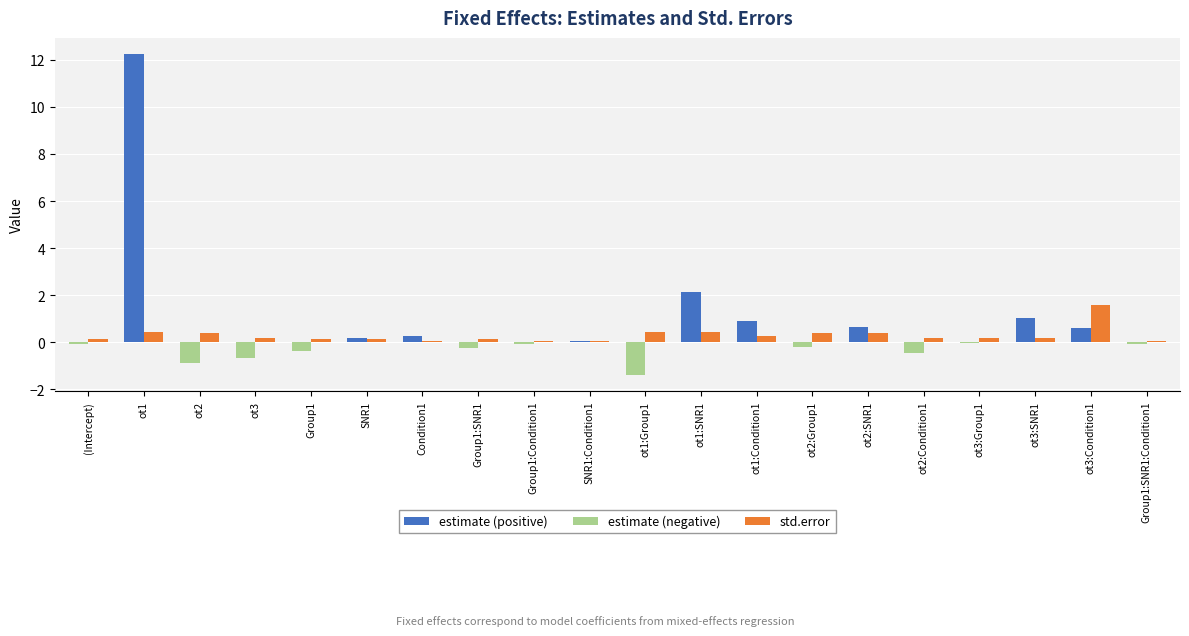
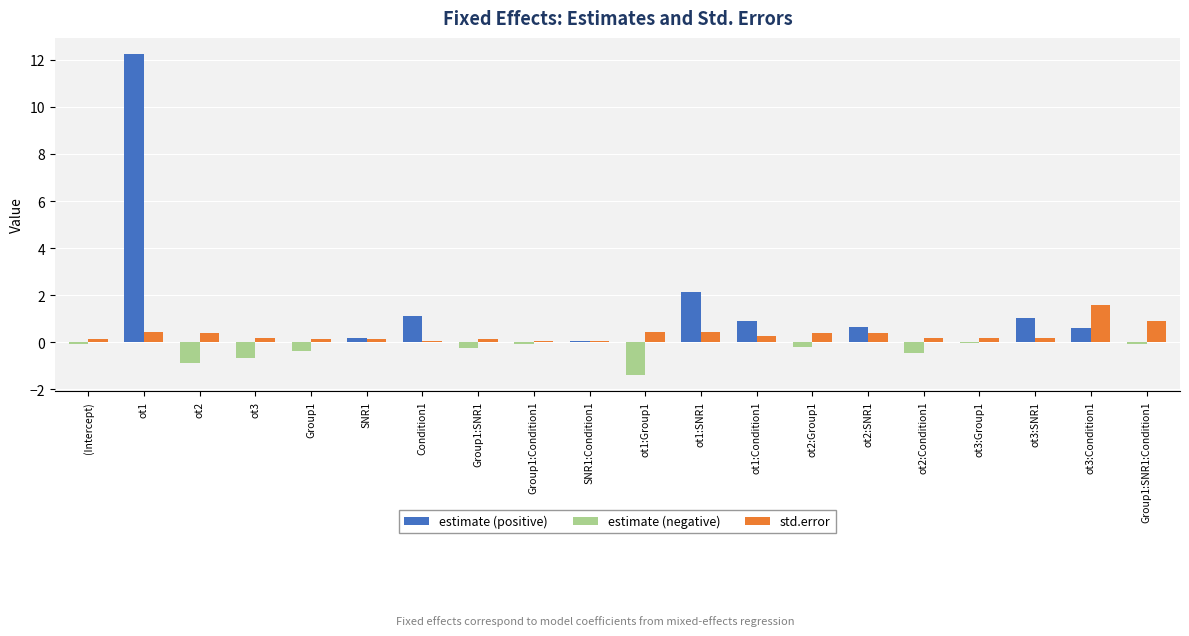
estimate (positive), Condition1: 0.3 -> 1.1
std.error, Group1:SNR1:Condition1: 0.0 -> 0.9
